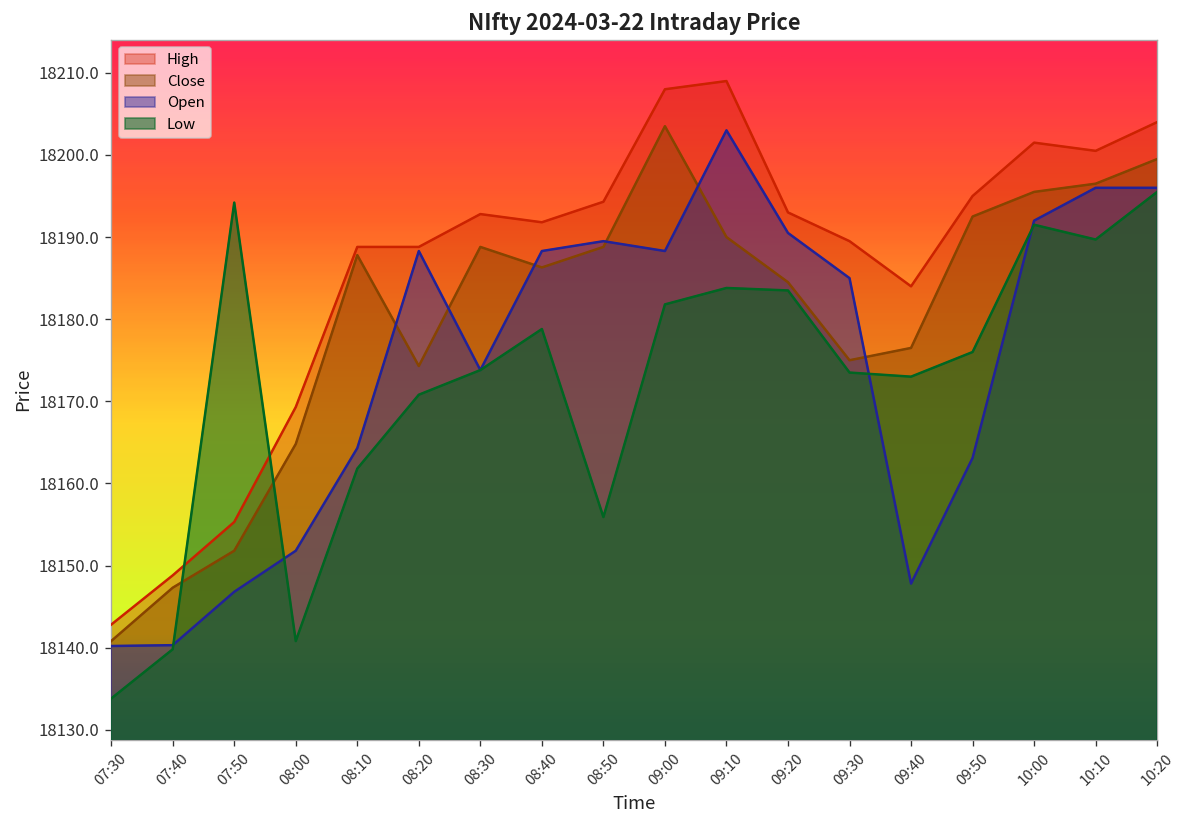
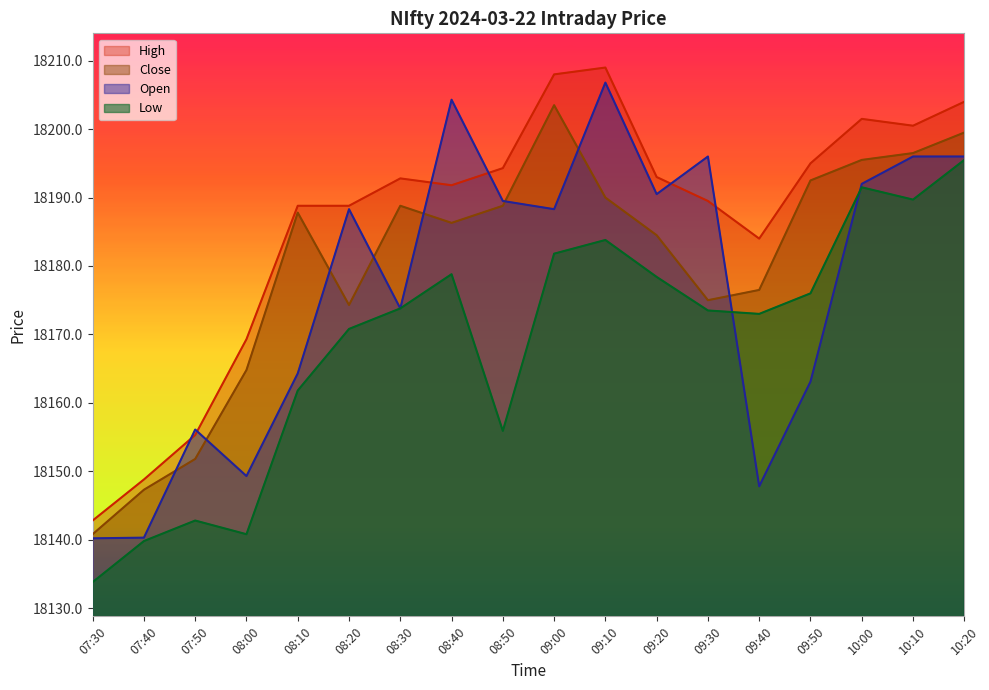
Open, 07:50: 18147 -> 18156
Low, 07:50: 18194 -> 18143
Open, 08:00: 18152 -> 18149
Open, 08:40: 18188 -> 18204
Open, 09:10: 18203 -> 18207
Low, 09:20: 18184 -> 18178
Open, 09:30: 18185 -> 18196
